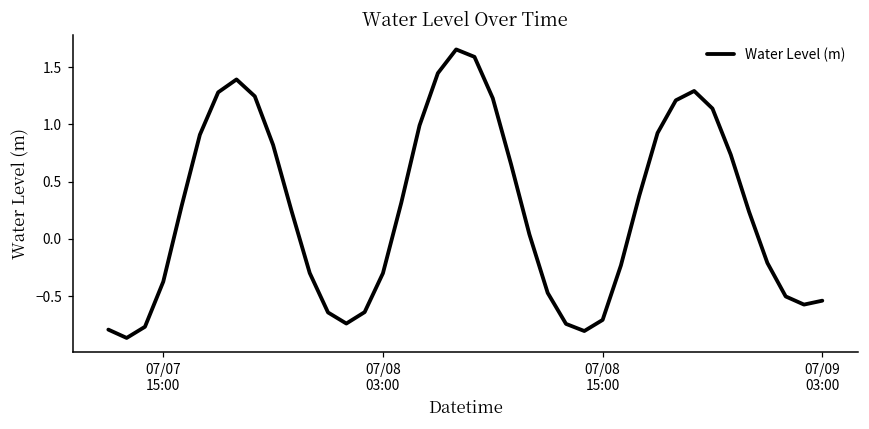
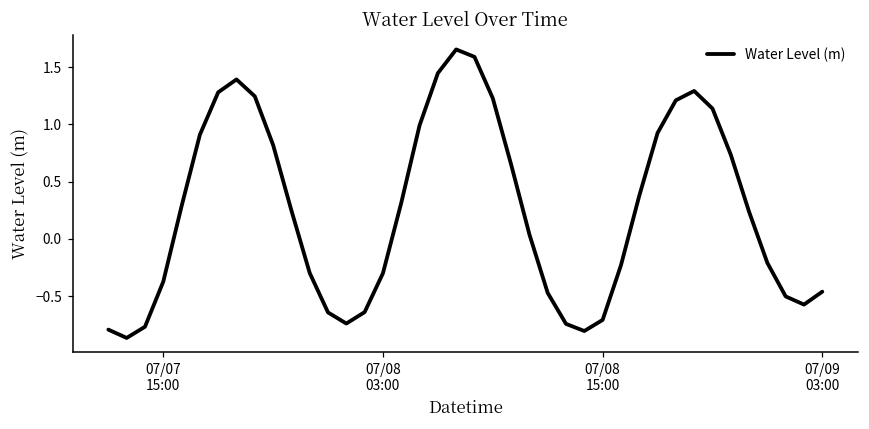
07/09 03:00: -0.54 -> -0.46
